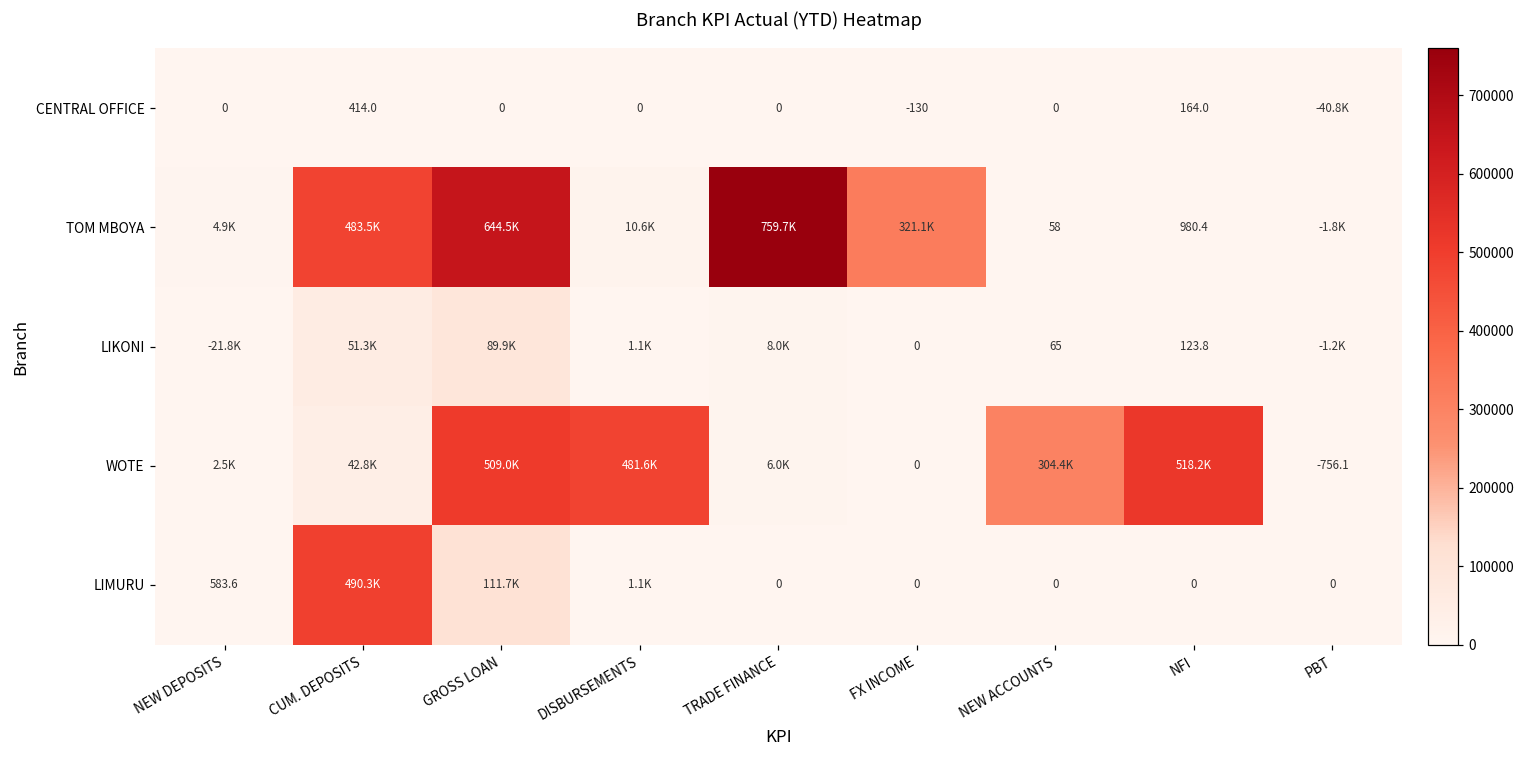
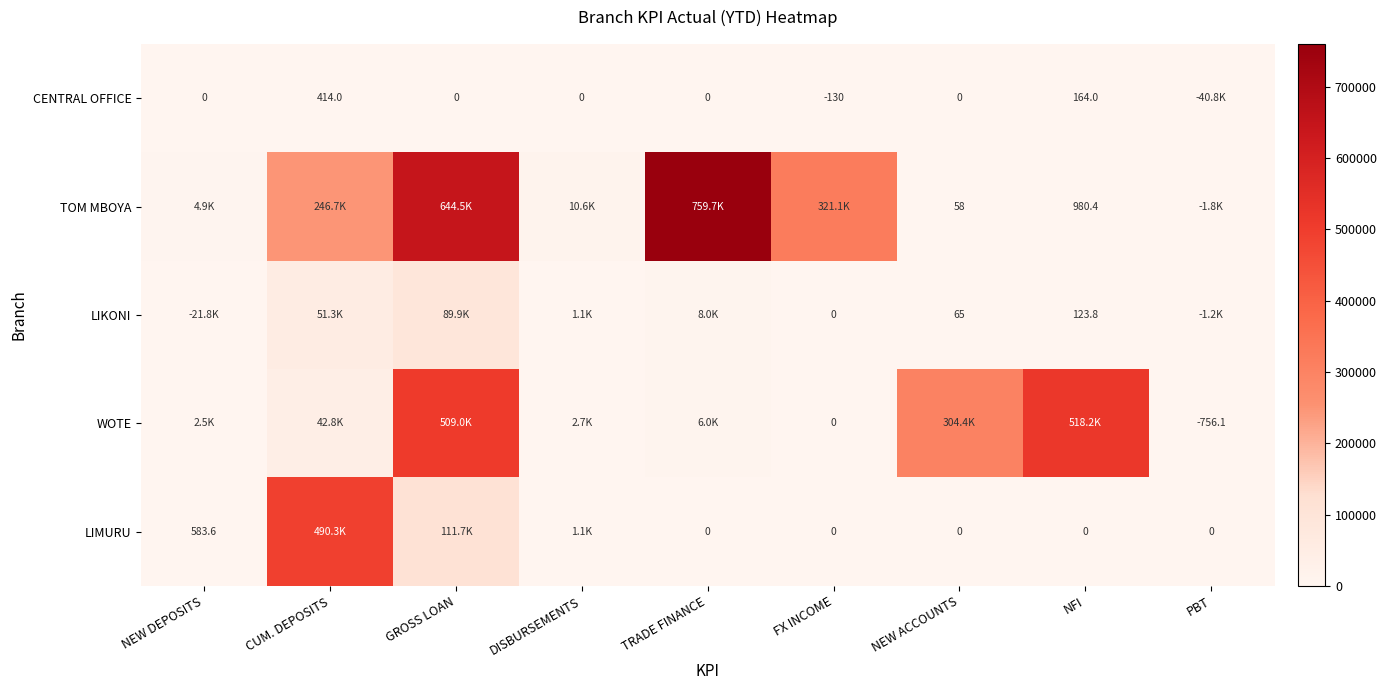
TOM MBOYA, CUM. DEPOSITS: 483.5K -> 246.7K
WOTE, DISBURSEMENTS: 481.6K -> 2.7K
